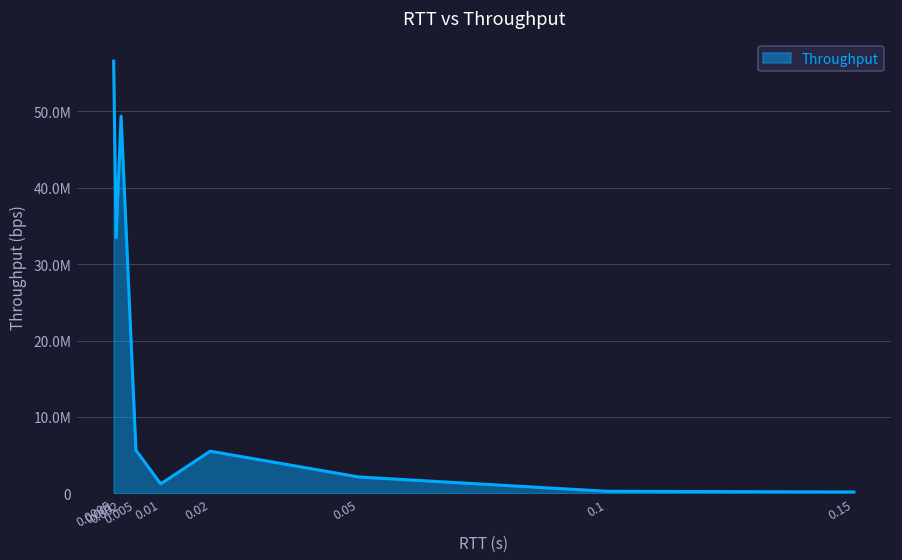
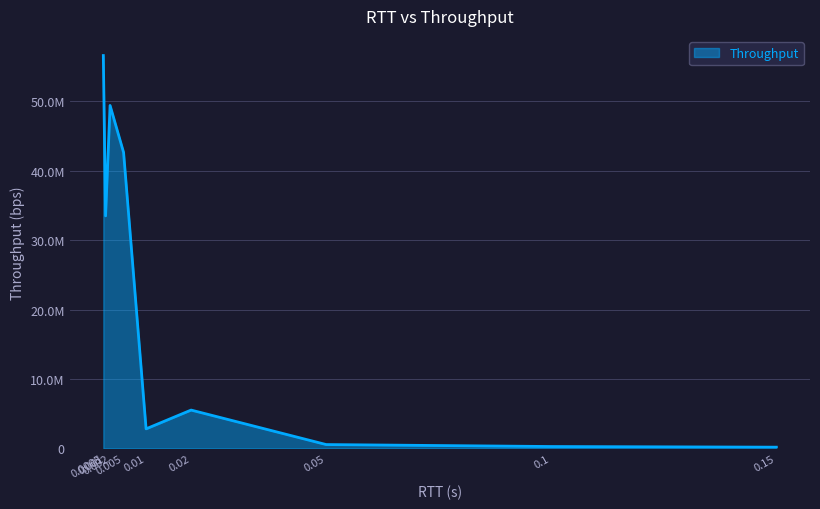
0.005: 6000000 -> 43000000
0.01: 1000000 -> 3000000
0.05: 2000000 -> 1000000
